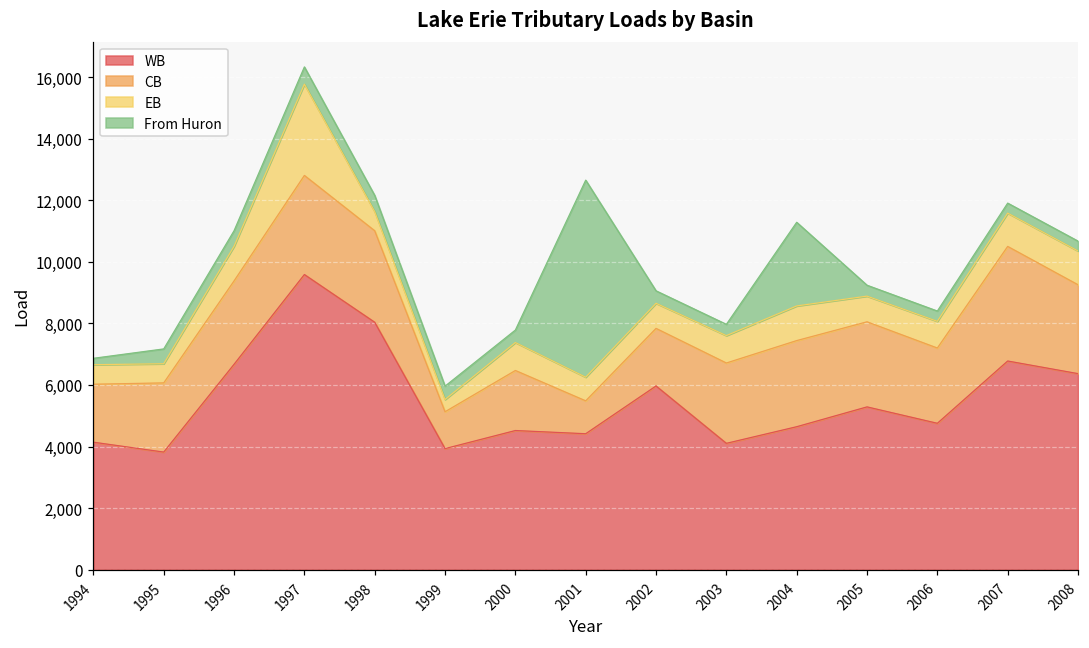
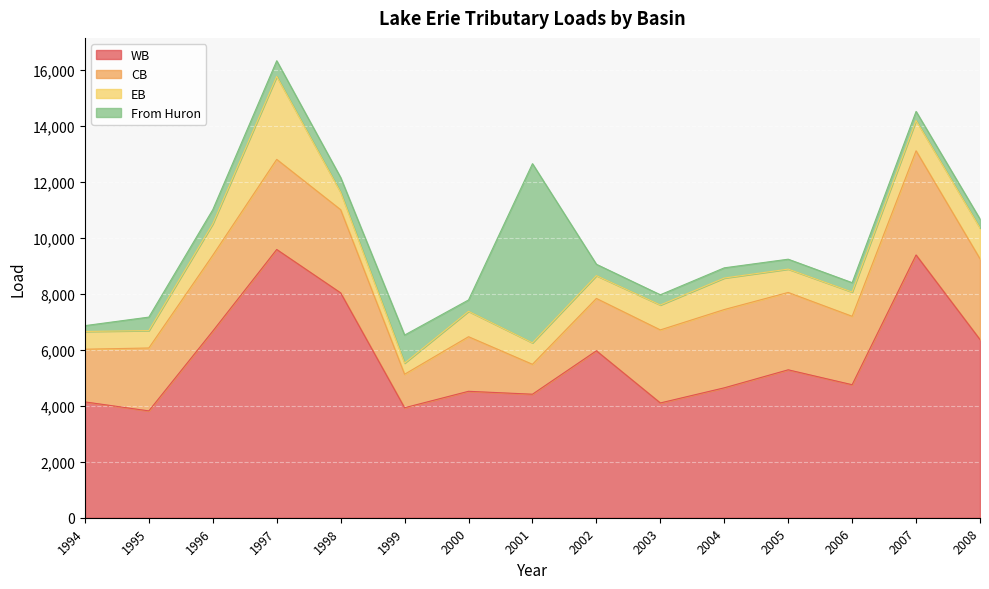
From Huron, 1999: 400 -> 1,000
From Huron, 2004: 2,700 -> 400
WB, 2007: 6,800 -> 9,400
